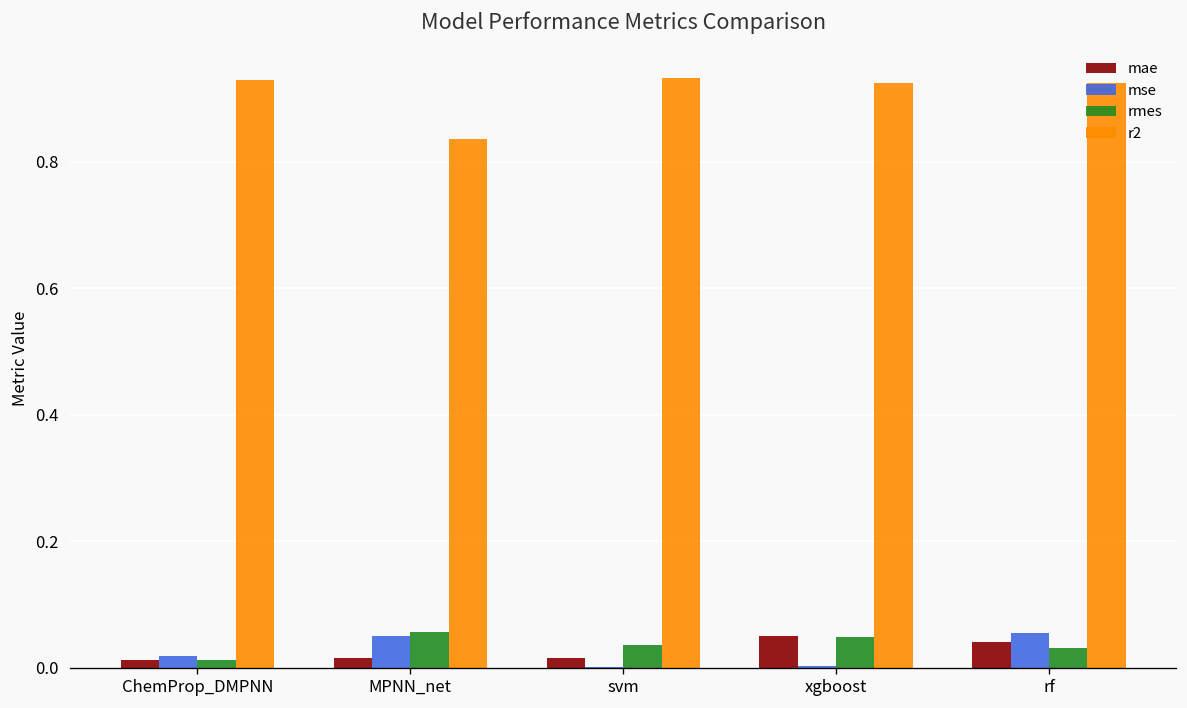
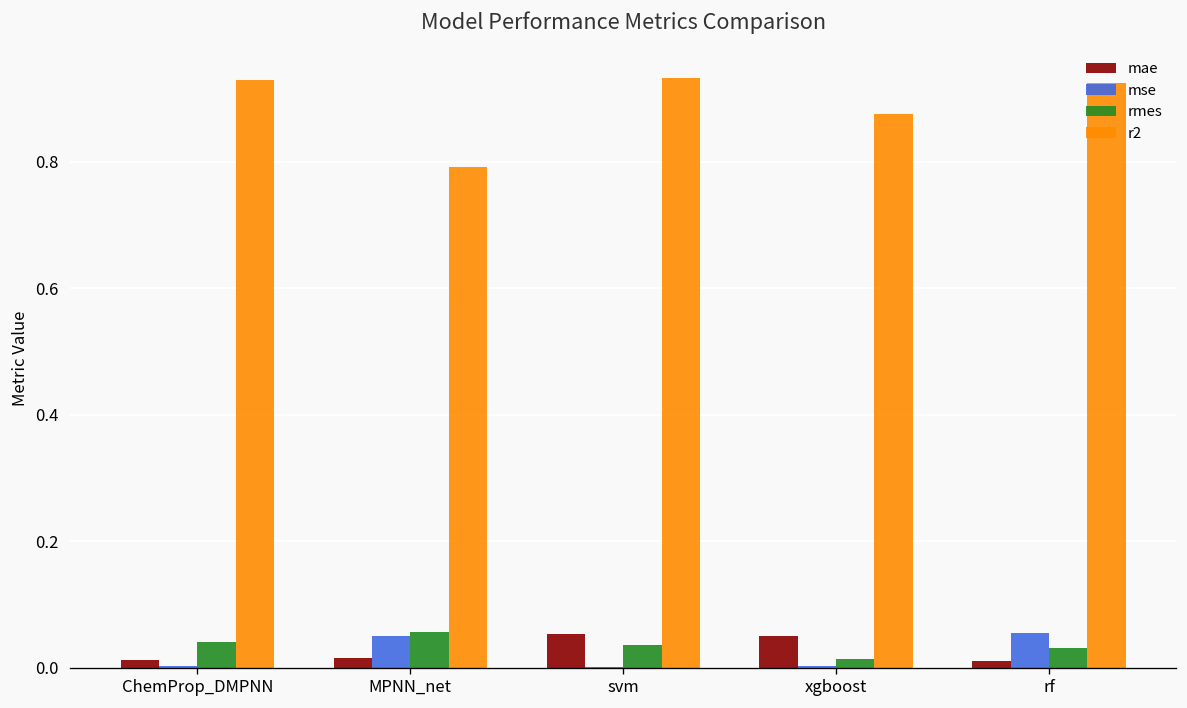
mse, ChemProp_DMPNN: 0.02 -> 0.00
rmes, ChemProp_DMPNN: 0.01 -> 0.04
r2, MPNN_net: 0.84 -> 0.79
mae, svm: 0.02 -> 0.05
rmes, xgboost: 0.05 -> 0.01
r2, xgboost: 0.92 -> 0.88
mae, rf: 0.04 -> 0.01
